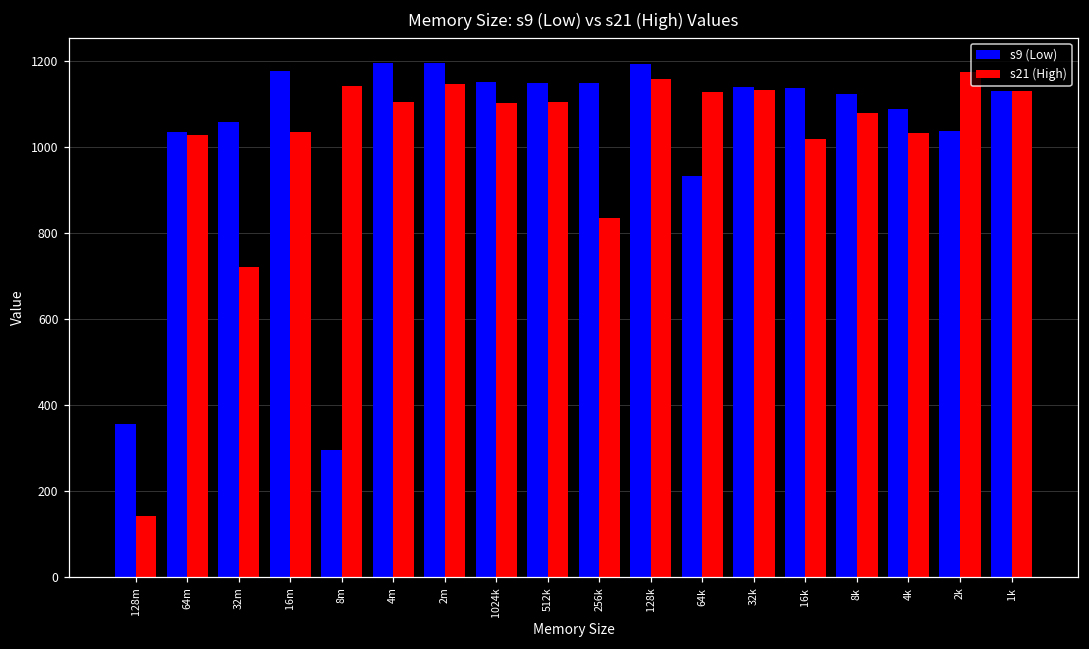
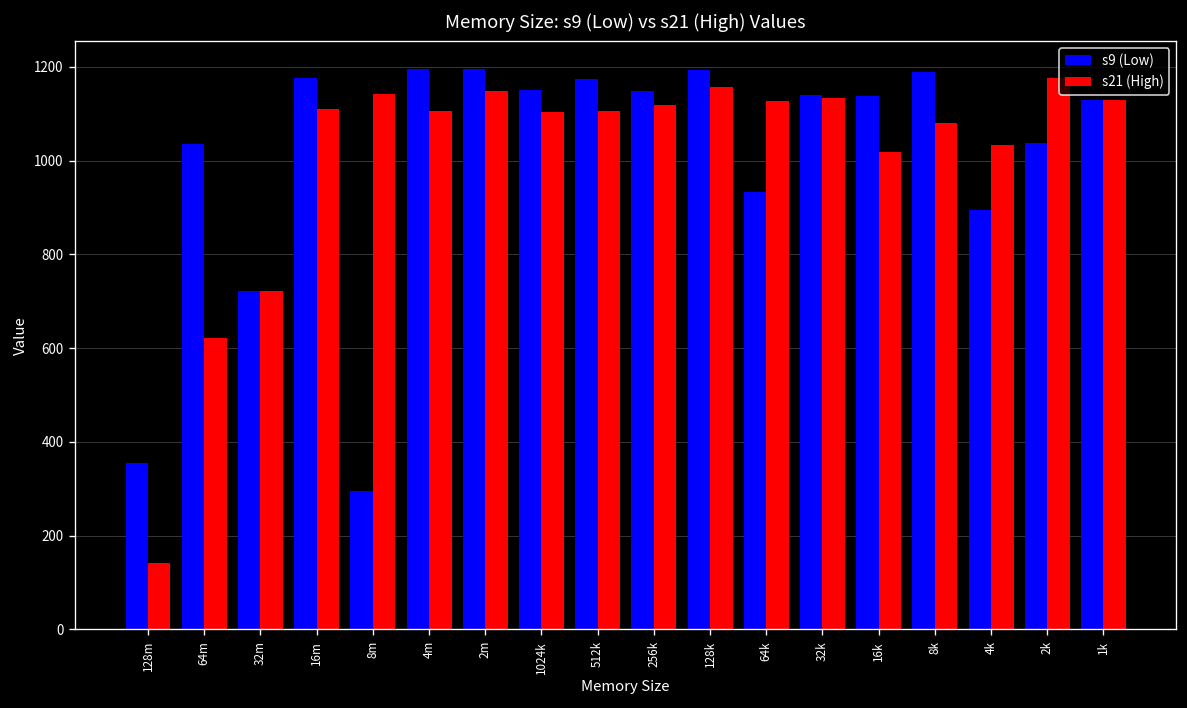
s21 (High), 64m: 1030 -> 620
s9 (Low), 32m: 1060 -> 720
s21 (High), 16m: 1040 -> 1110
s9 (Low), 512k: 1150 -> 1180
s21 (High), 256k: 840 -> 1120
s9 (Low), 8k: 1130 -> 1190
s9 (Low), 4k: 1090 -> 890
